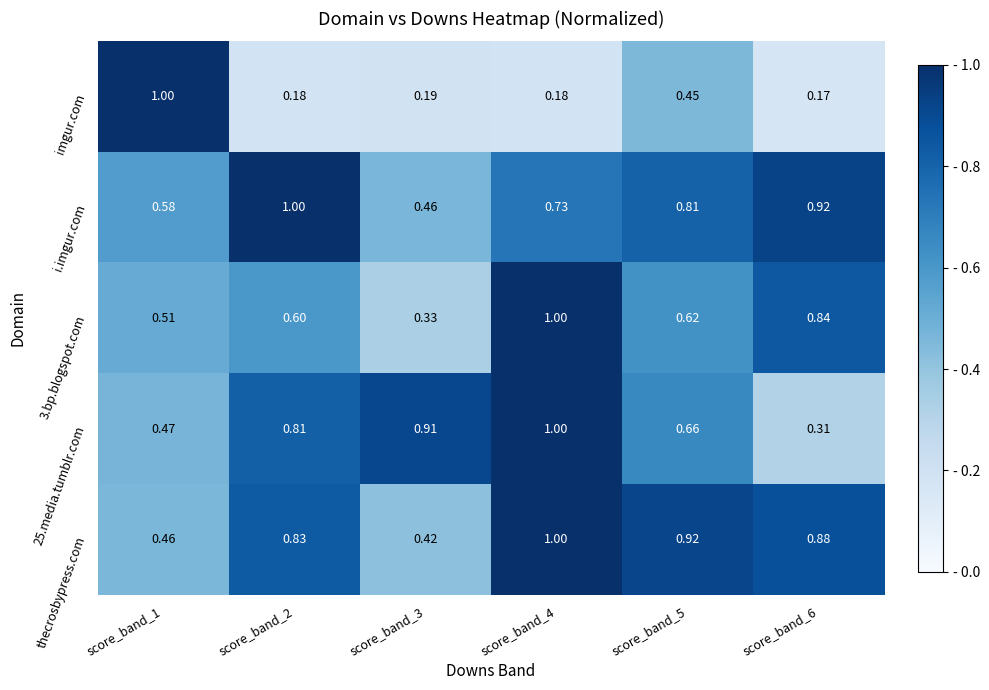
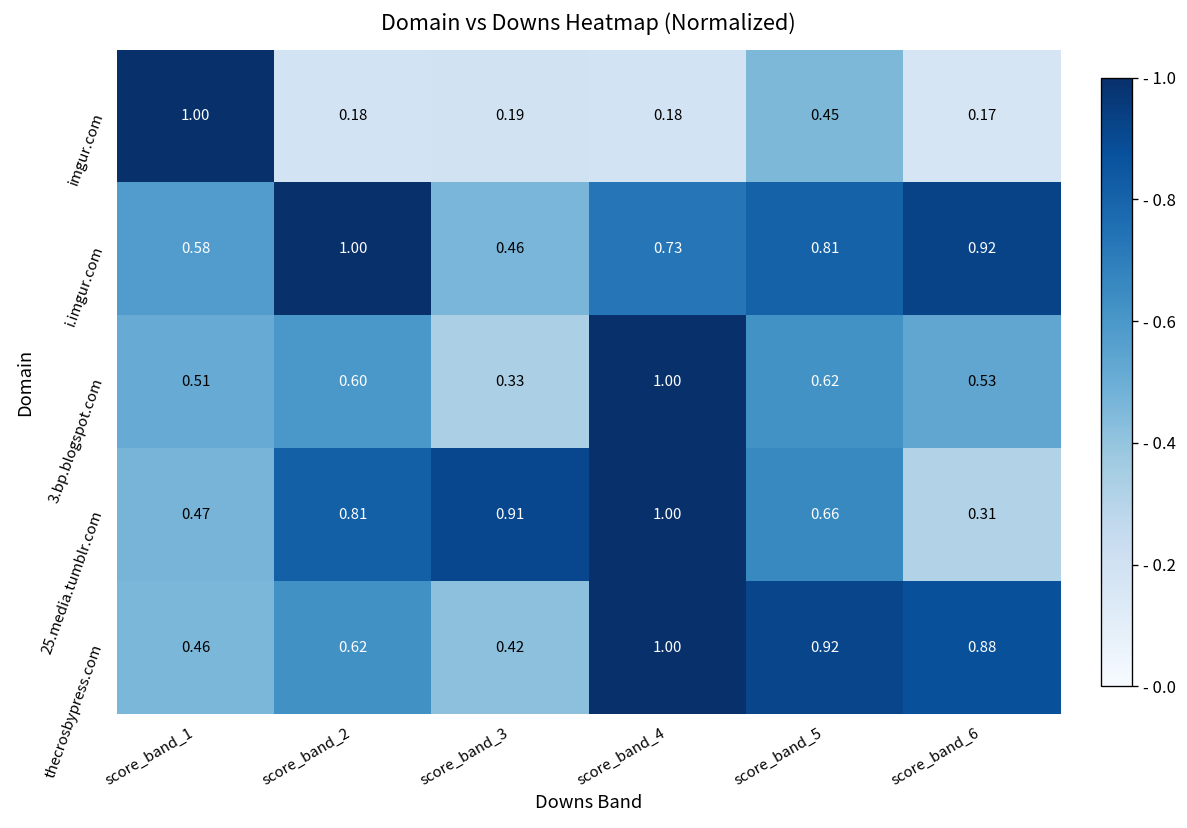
3.bp.blogspot.com, score_band_6: 0.84 -> 0.53
thecrosbypress.com, score_band_2: 0.83 -> 0.62
